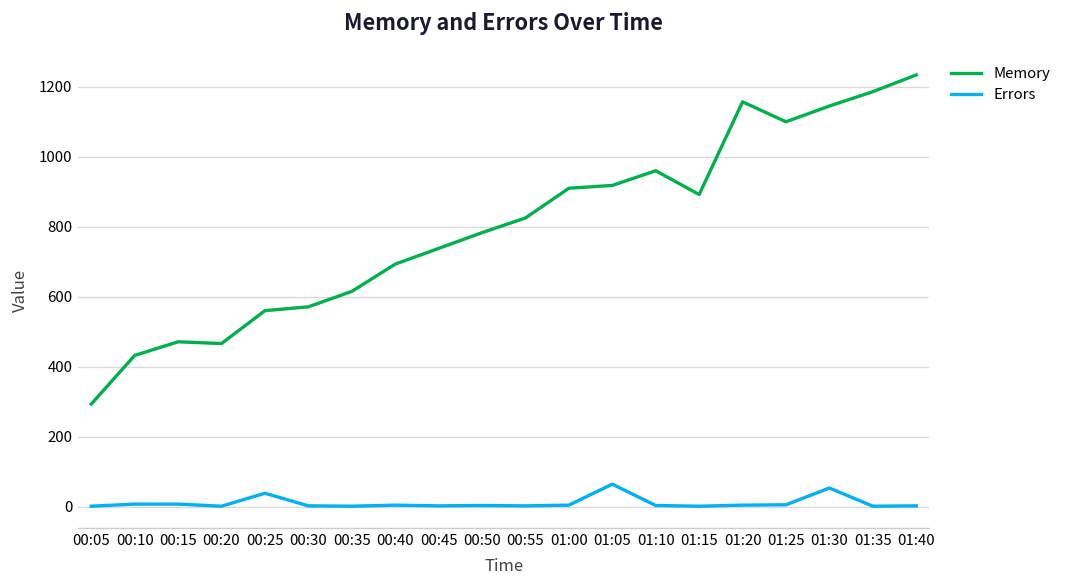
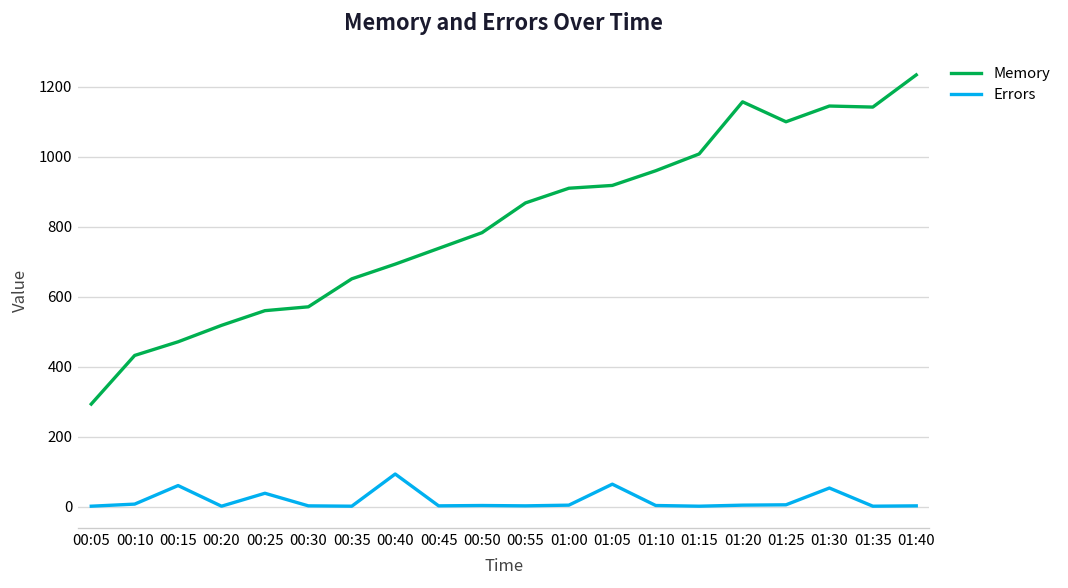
Errors, 00:15: 10 -> 60
Memory, 00:20: 470 -> 520
Memory, 00:35: 620 -> 650
Errors, 00:40: 0 -> 90
Memory, 00:55: 830 -> 870
Memory, 01:15: 890 -> 1010
Memory, 01:35: 1190 -> 1140
